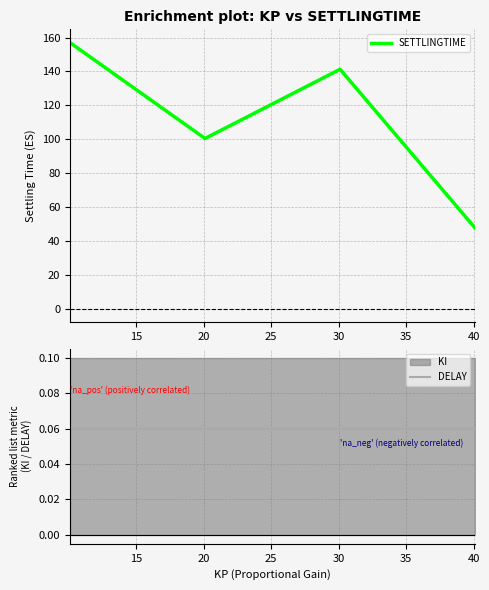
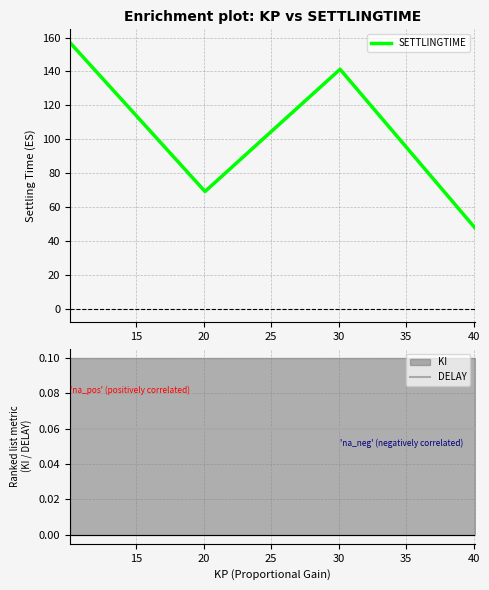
Enrichment plot: KP vs SETTLINGTIME, 20: 100 -> 69
